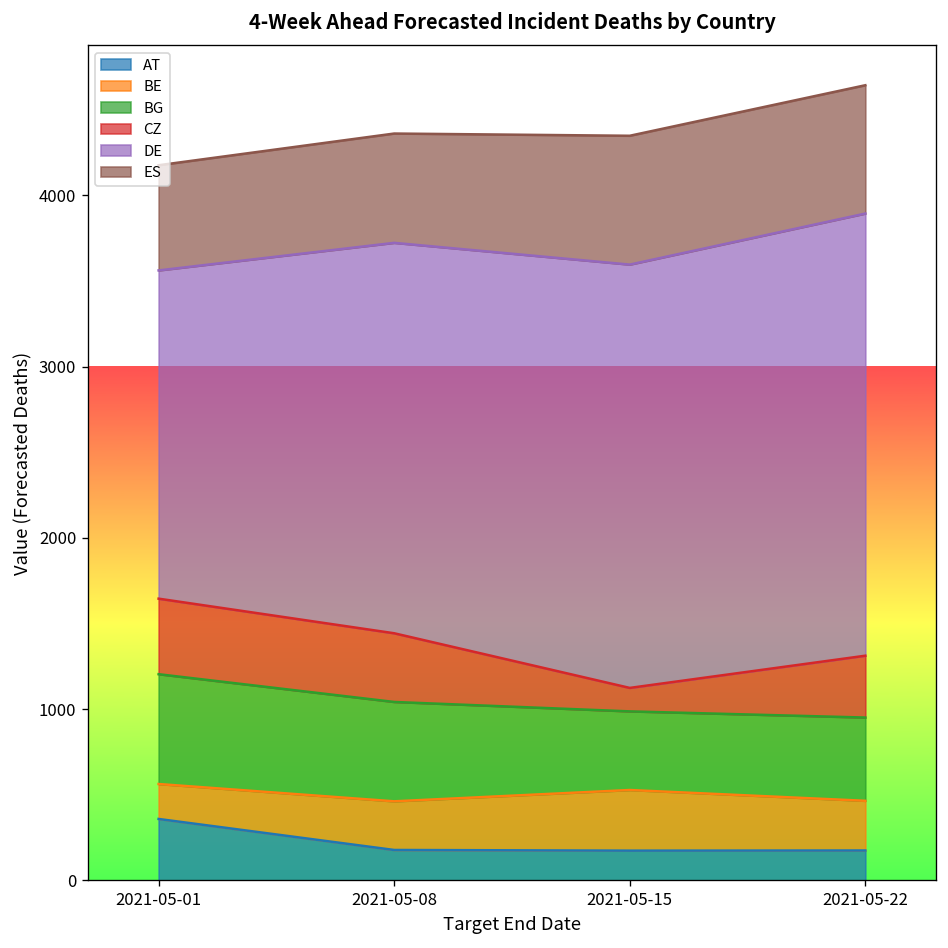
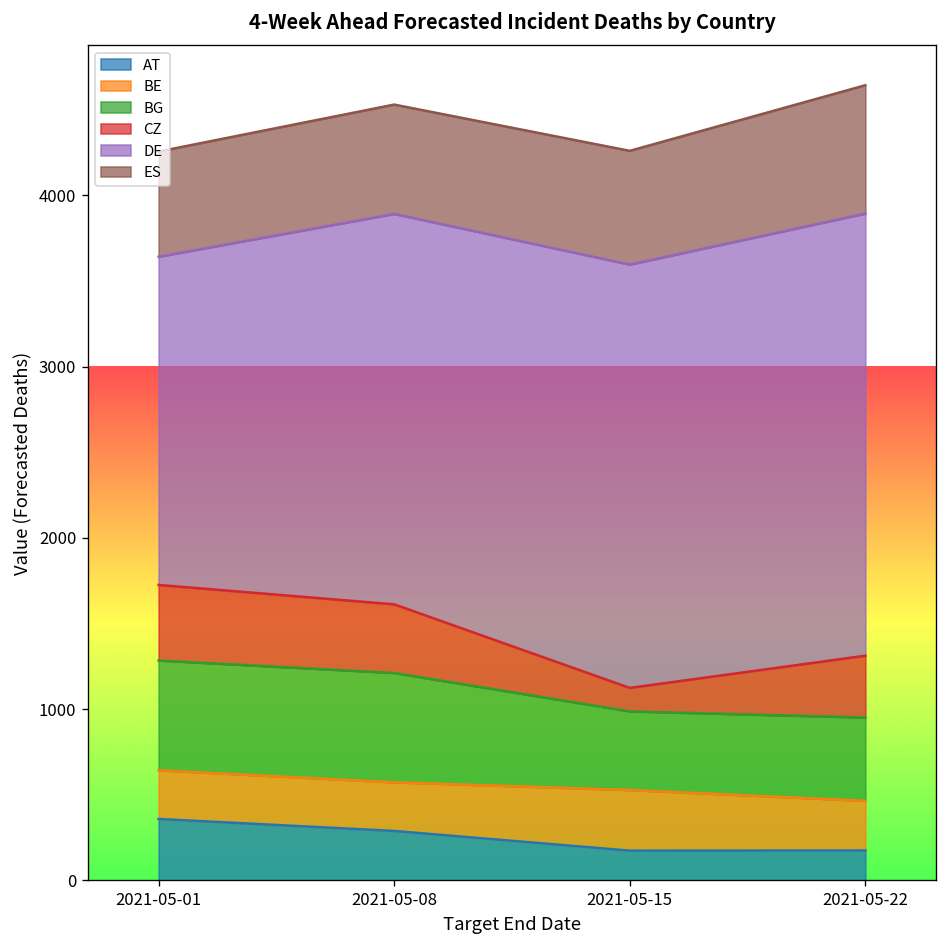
BE, 2021-05-01: 200 -> 280
AT, 2021-05-08: 180 -> 290
BG, 2021-05-08: 580 -> 640
ES, 2021-05-15: 750 -> 660
